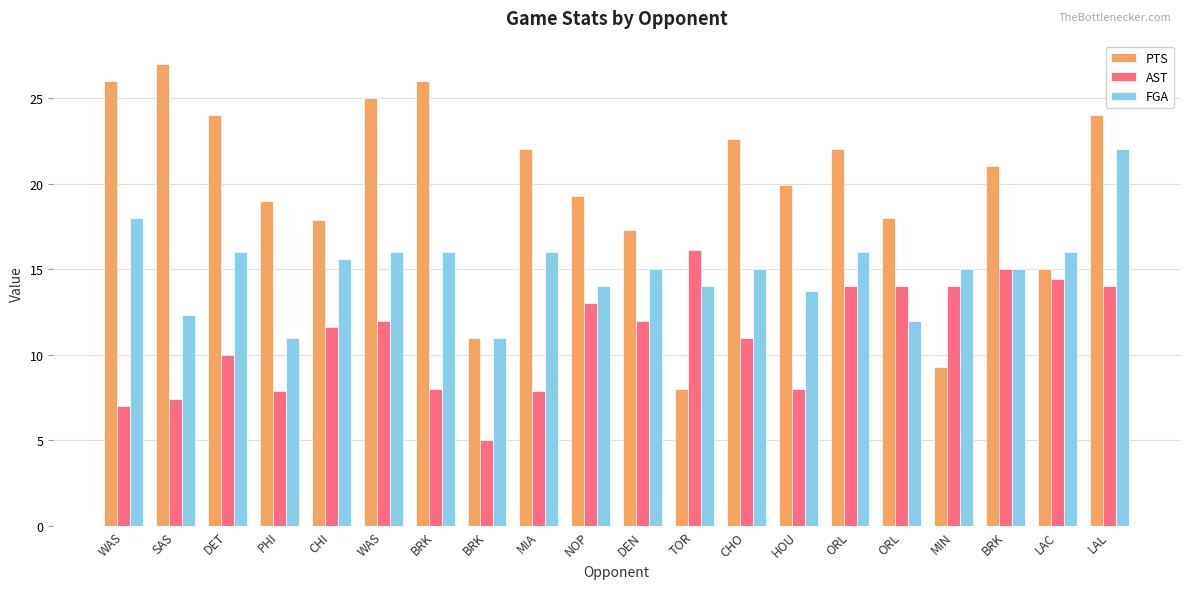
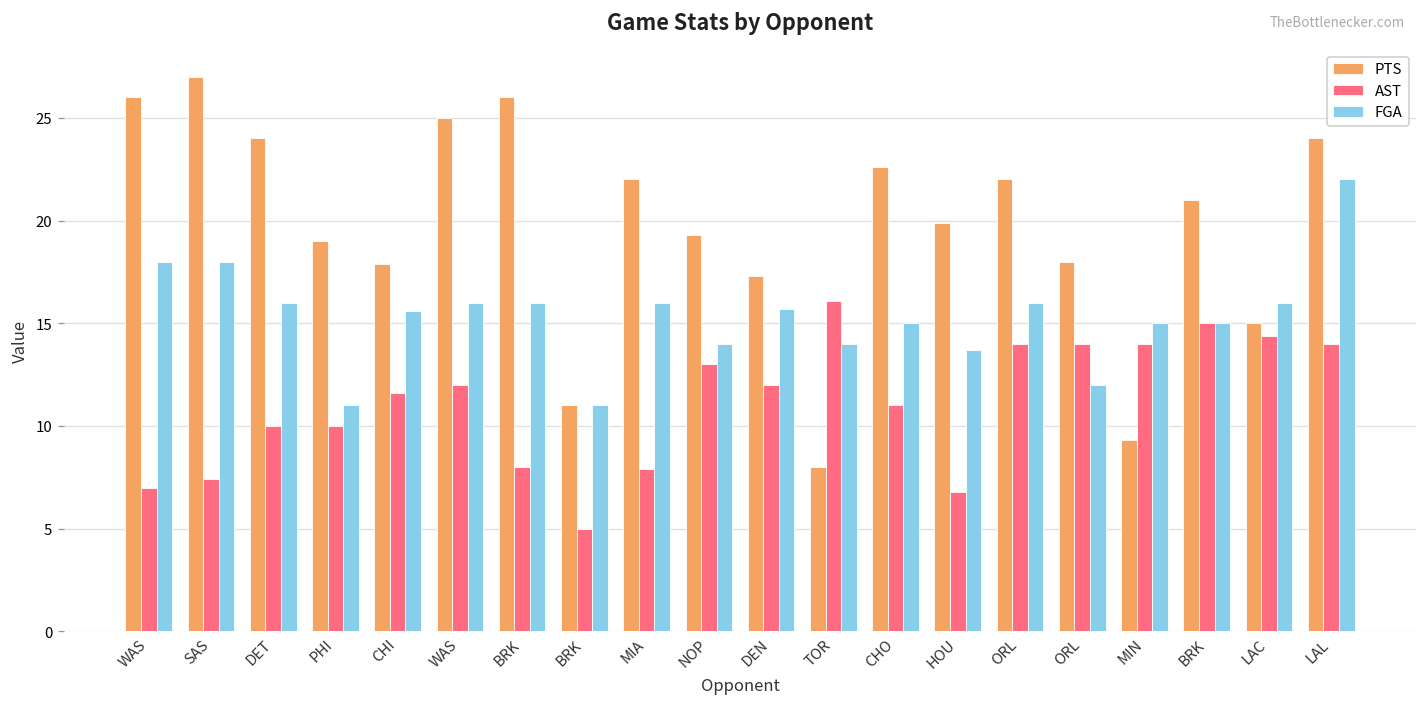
FGA, SAS: 12.3 -> 18.0
AST, PHI: 7.9 -> 10.0
FGA, DEN: 15.0 -> 15.7
AST, HOU: 8.0 -> 6.8
